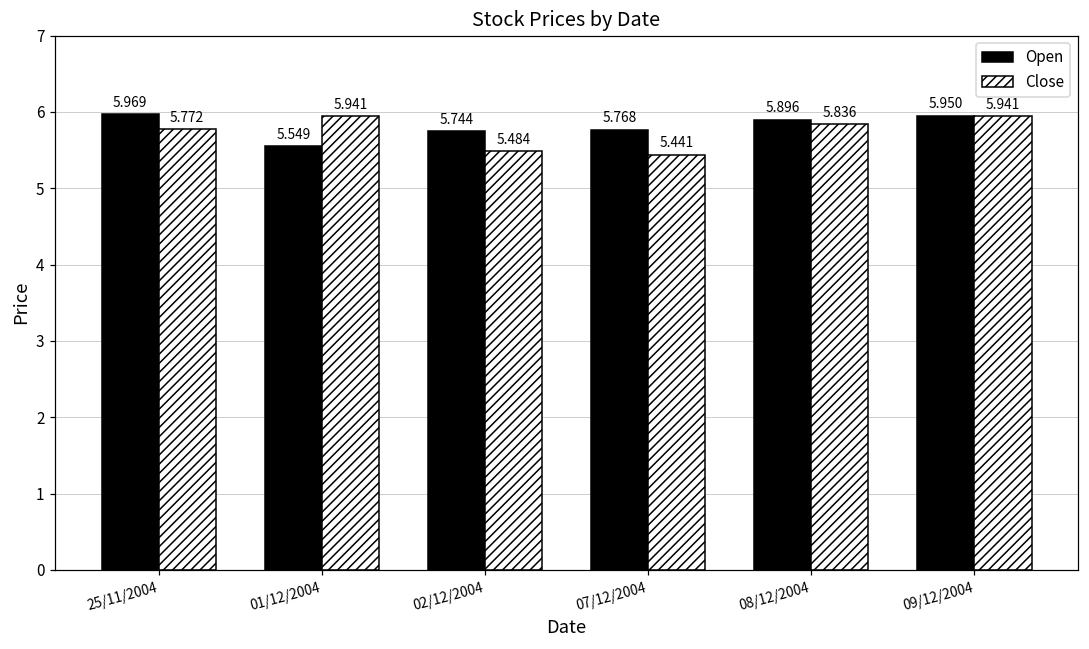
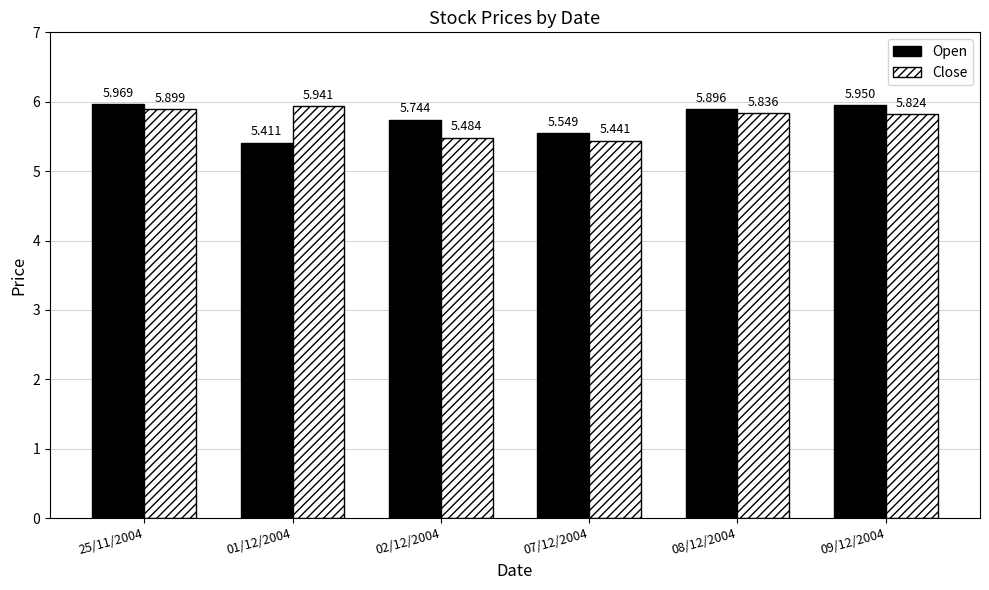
Close, 25/11/2004: 5.772 -> 5.899
Open, 01/12/2004: 5.549 -> 5.411
Open, 07/12/2004: 5.768 -> 5.549
Close, 09/12/2004: 5.941 -> 5.824
